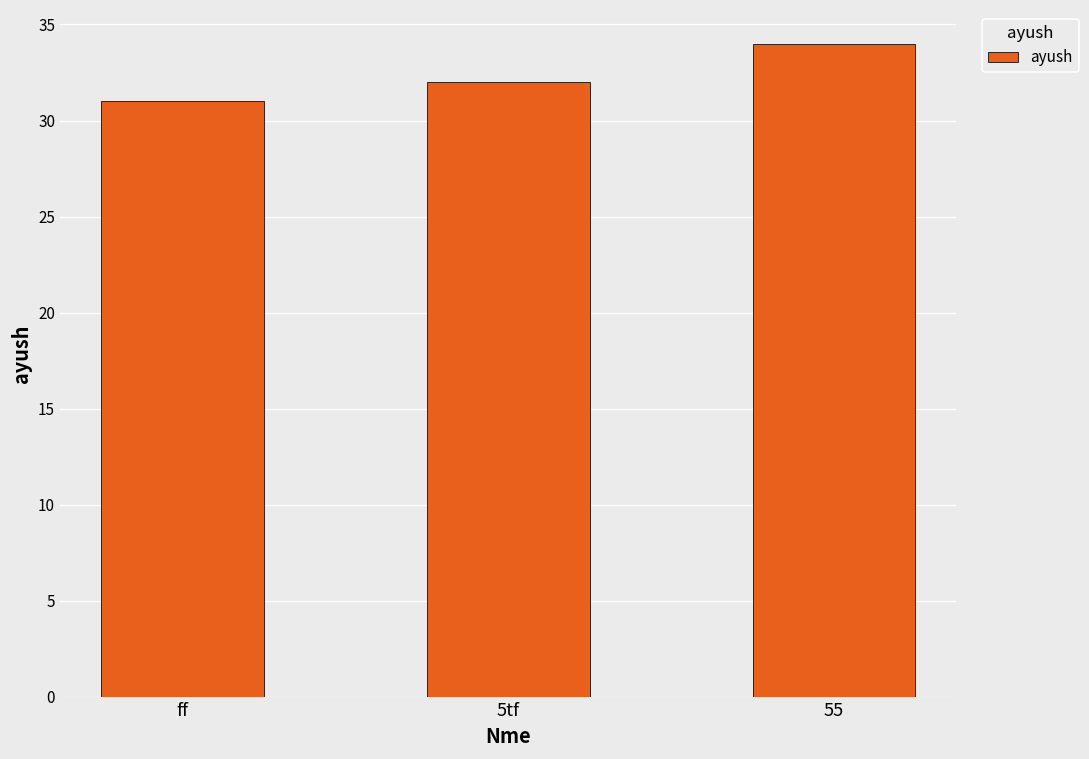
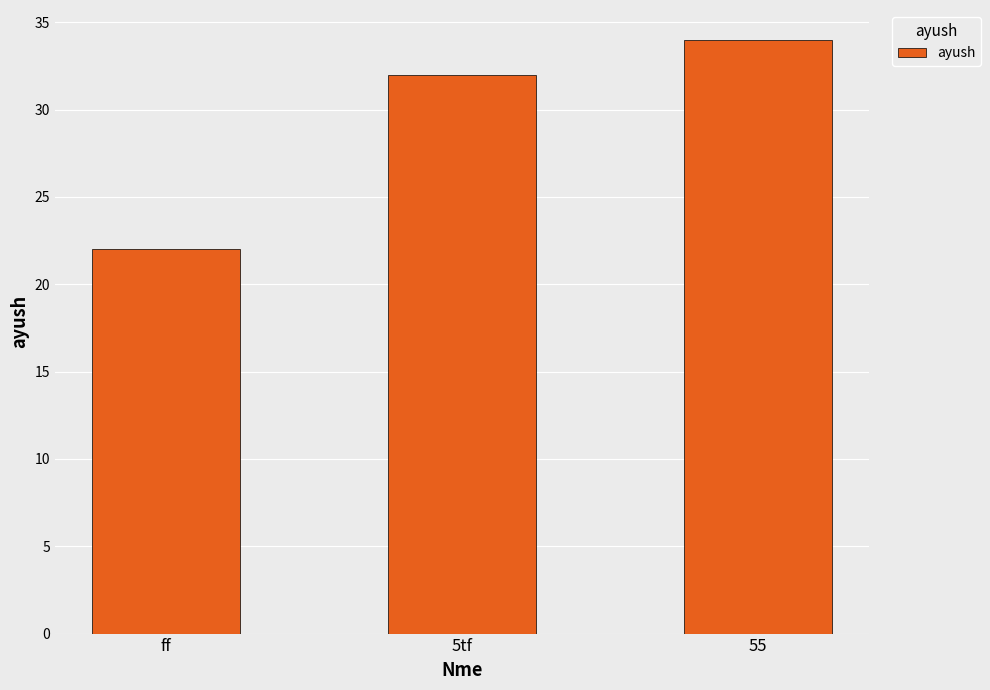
ff: 31 -> 22
